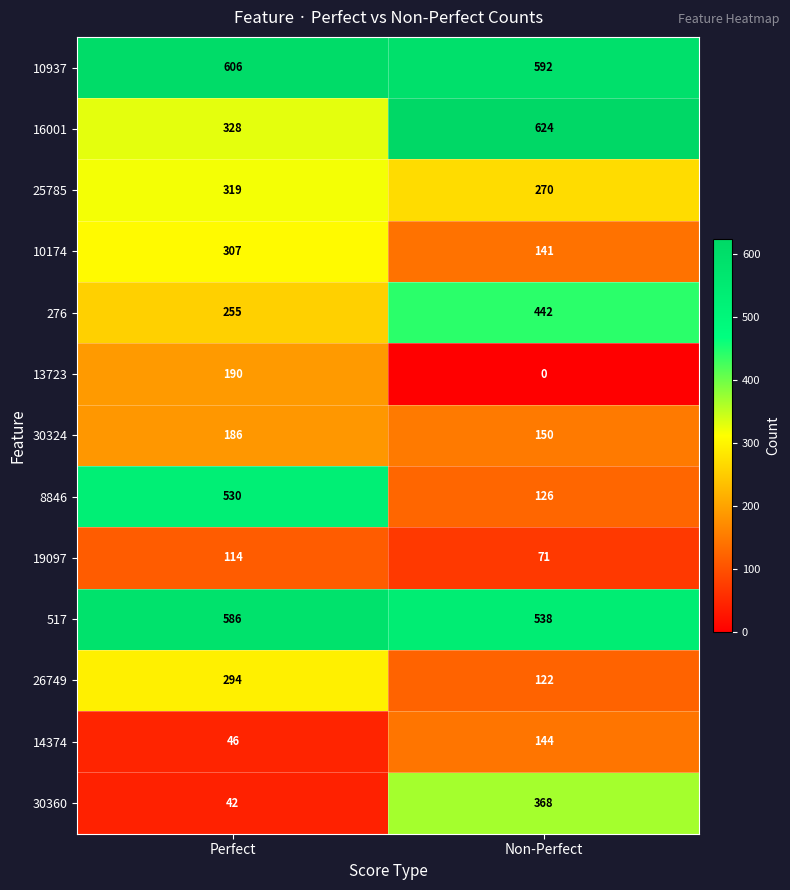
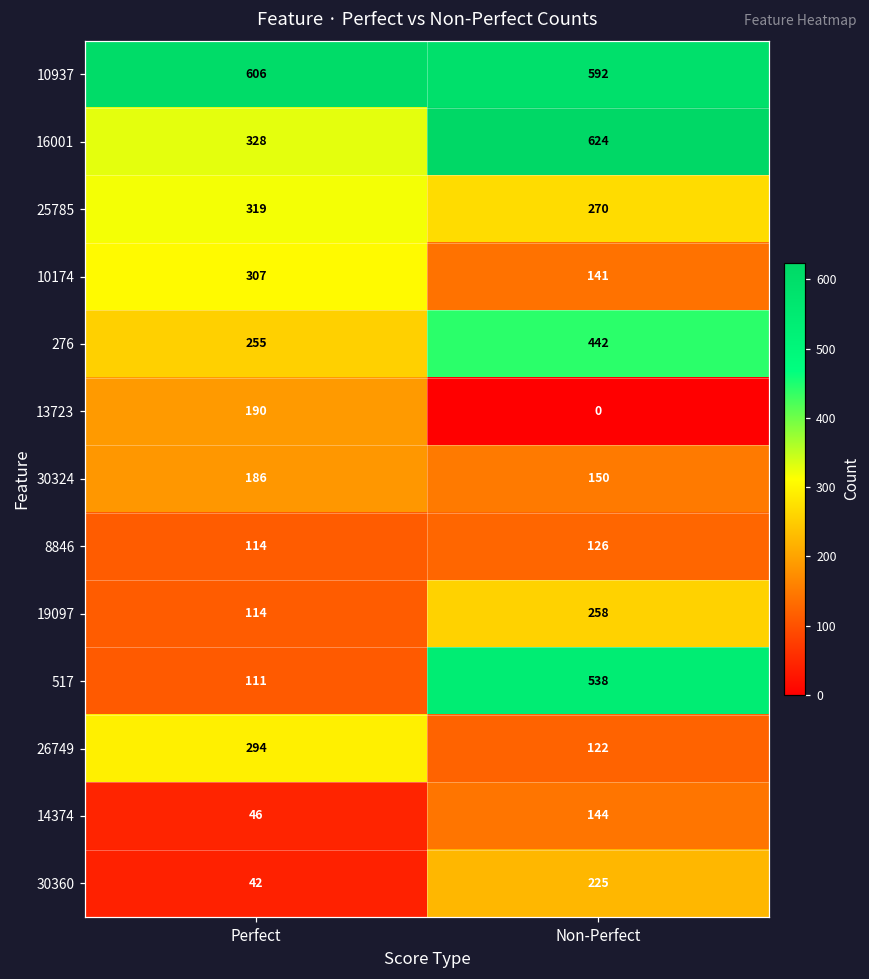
8846, Perfect: 530 -> 114
19097, Non-Perfect: 71 -> 258
517, Perfect: 586 -> 111
30360, Non-Perfect: 368 -> 225
